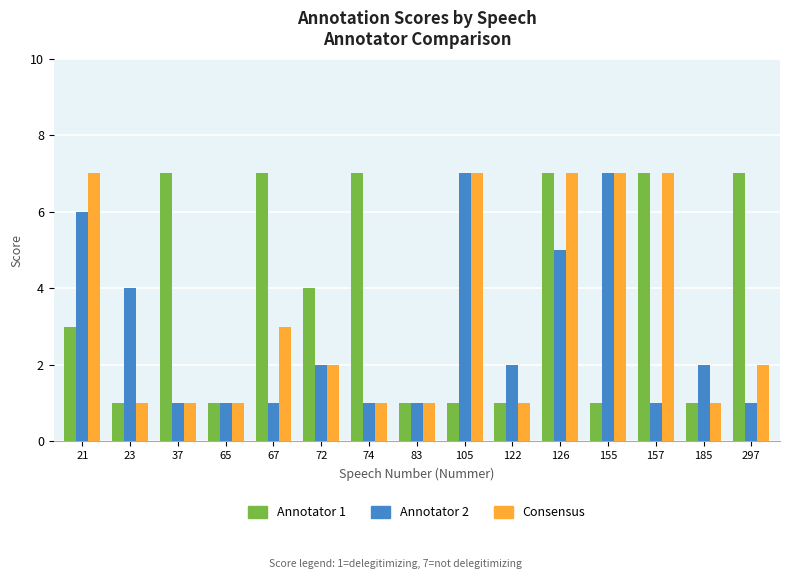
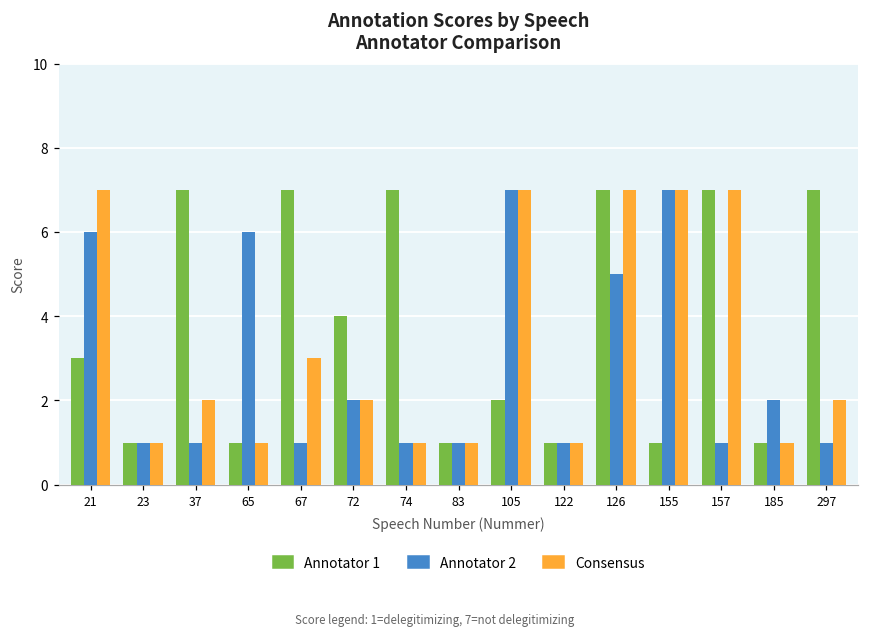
Annotator 2, 23: 4 -> 1
Consensus, 37: 1 -> 2
Annotator 2, 65: 1 -> 6
Annotator 1, 105: 1 -> 2
Annotator 2, 122: 2 -> 1
